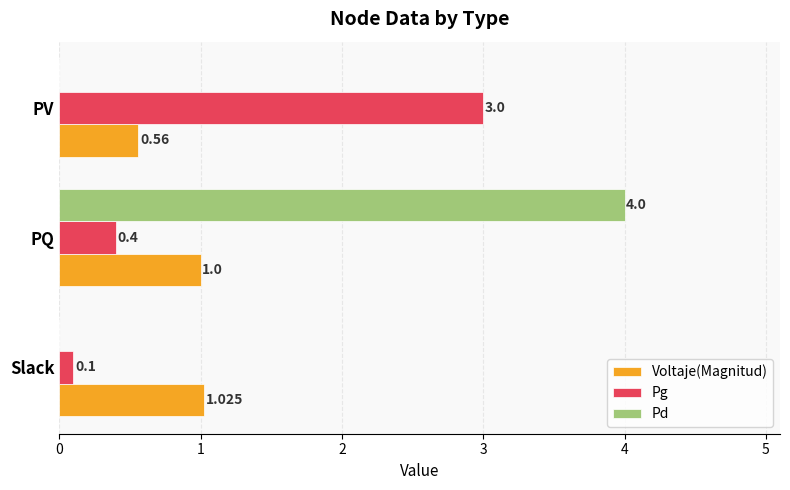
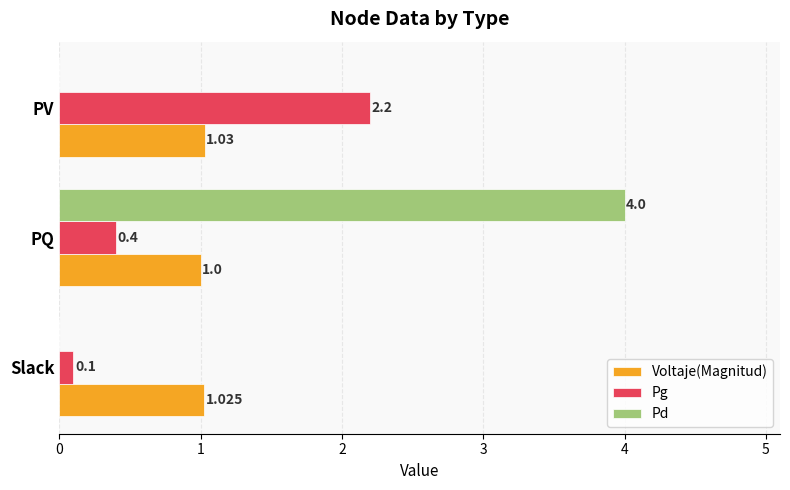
Pg, PV: 3.0 -> 2.2
Voltaje(Magnitud), PV: 0.56 -> 1.03
